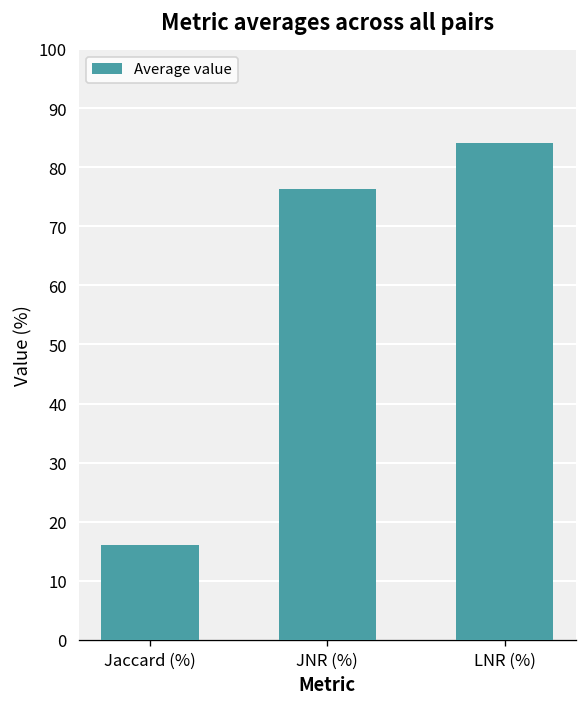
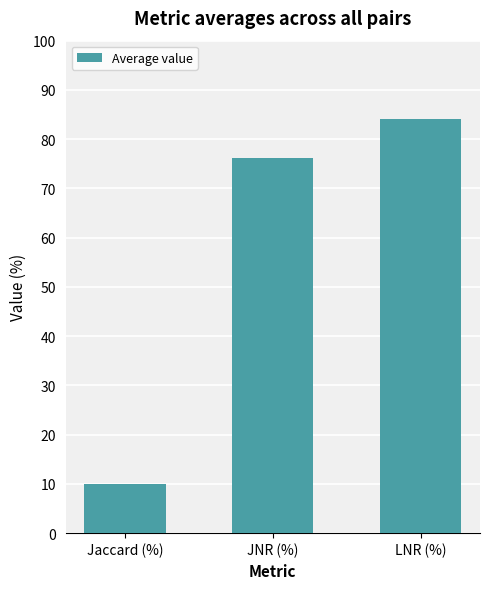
Jaccard (%): 16 -> 10
